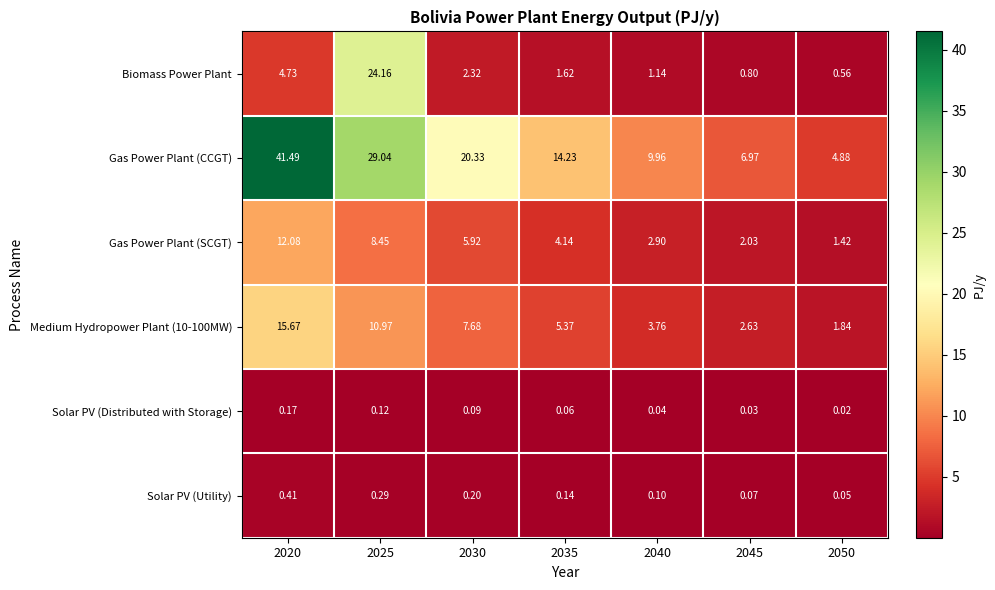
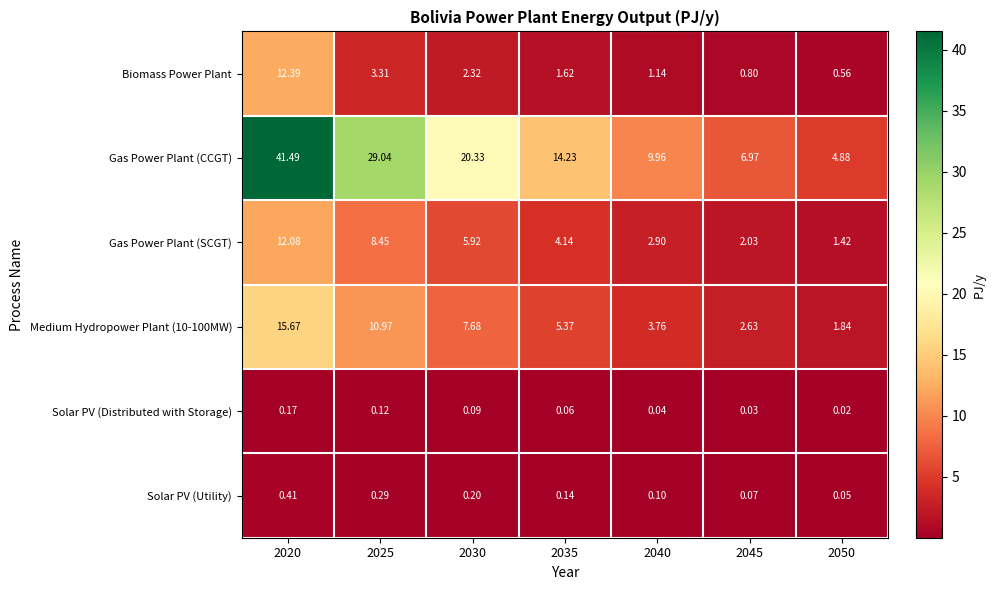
Biomass Power Plant, 2020: 4.73 -> 12.39
Biomass Power Plant, 2025: 24.16 -> 3.31
